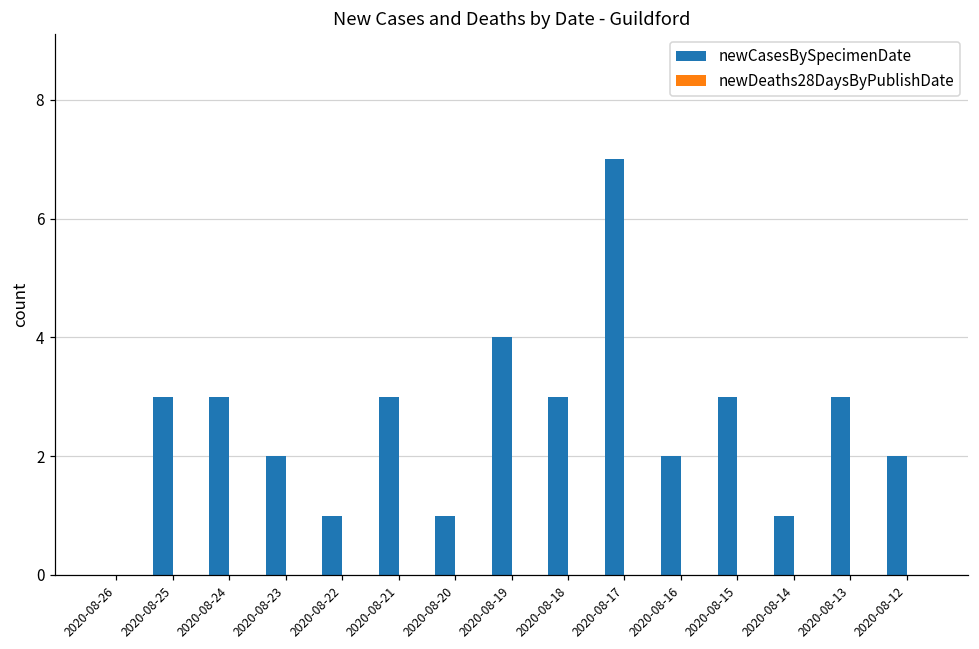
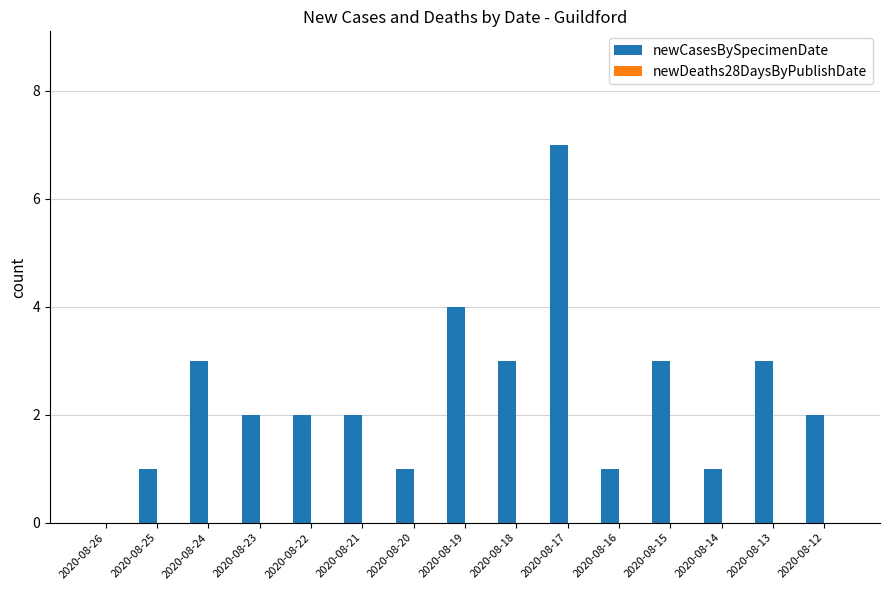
newCasesBySpecimenDate, 2020-08-25: 3 -> 1
newCasesBySpecimenDate, 2020-08-22: 1 -> 2
newCasesBySpecimenDate, 2020-08-21: 3 -> 2
newCasesBySpecimenDate, 2020-08-16: 2 -> 1
